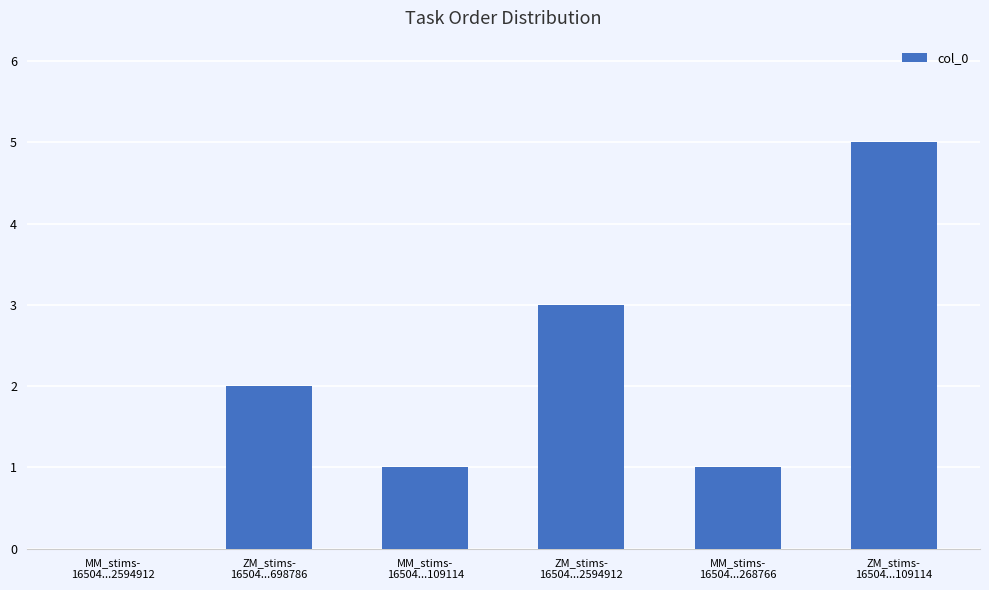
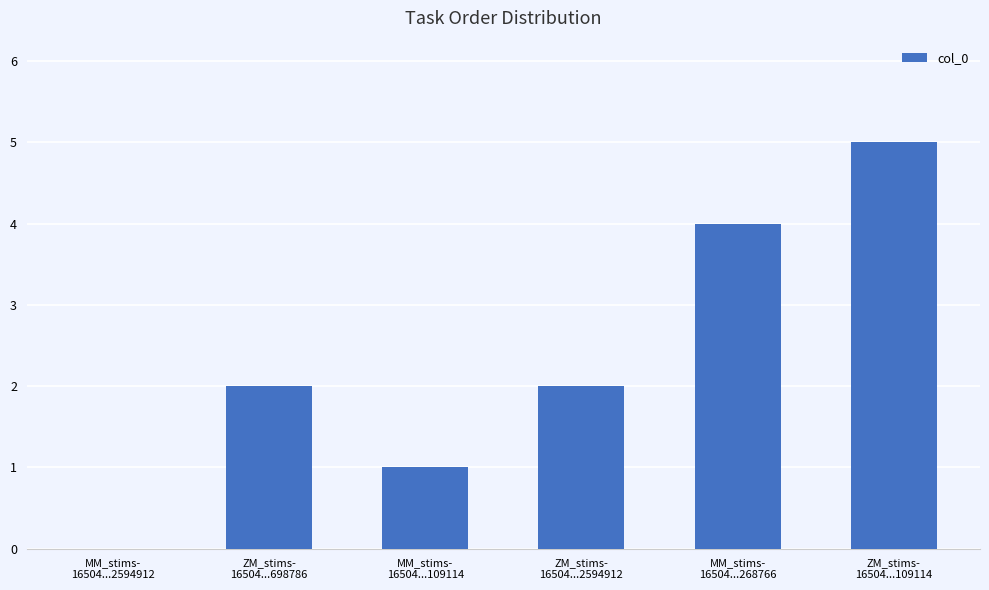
ZM_stims- 16504...2594912: 3 -> 2
MM_stims- 16504...268766: 1 -> 4
